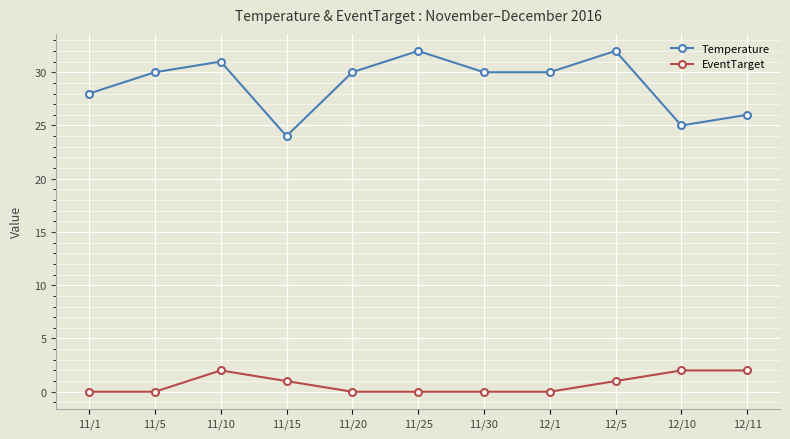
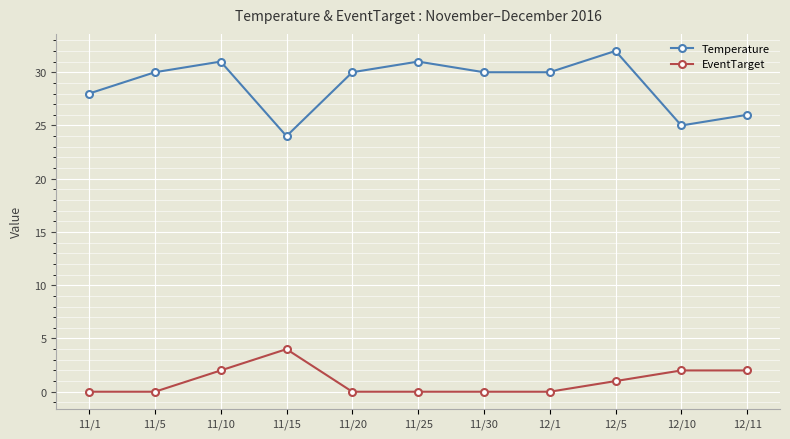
EventTarget, 11/15: 1 -> 4
Temperature, 11/25: 32 -> 31
